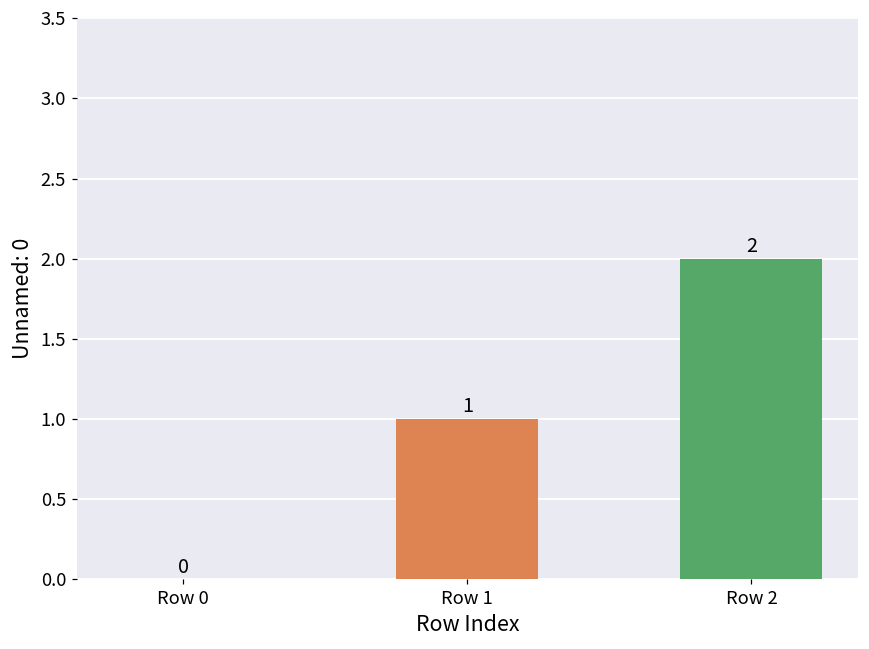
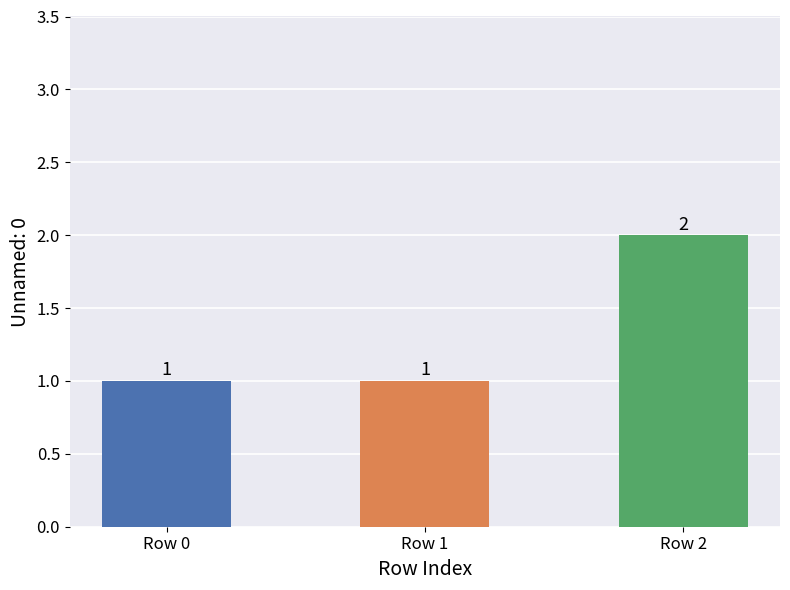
Row 0: 0 -> 1
